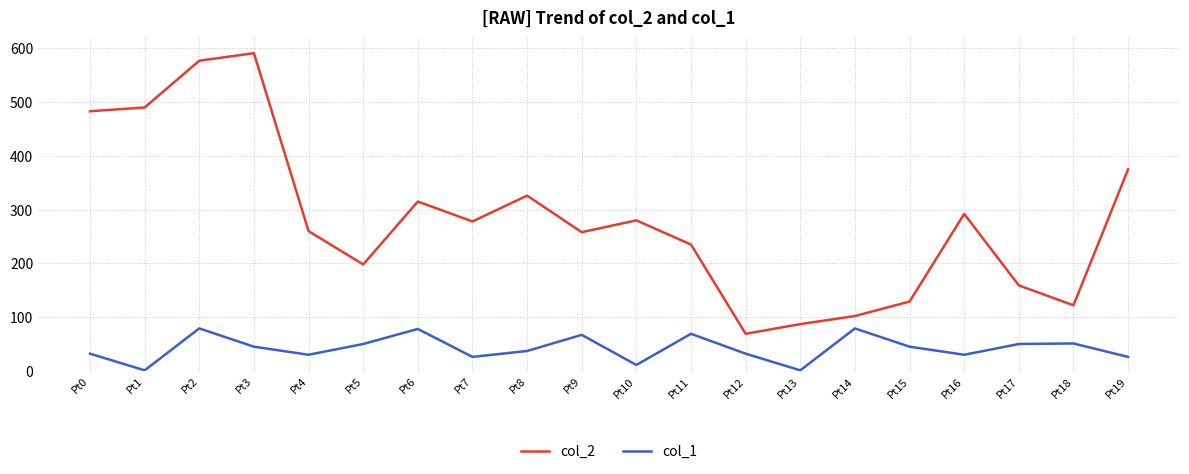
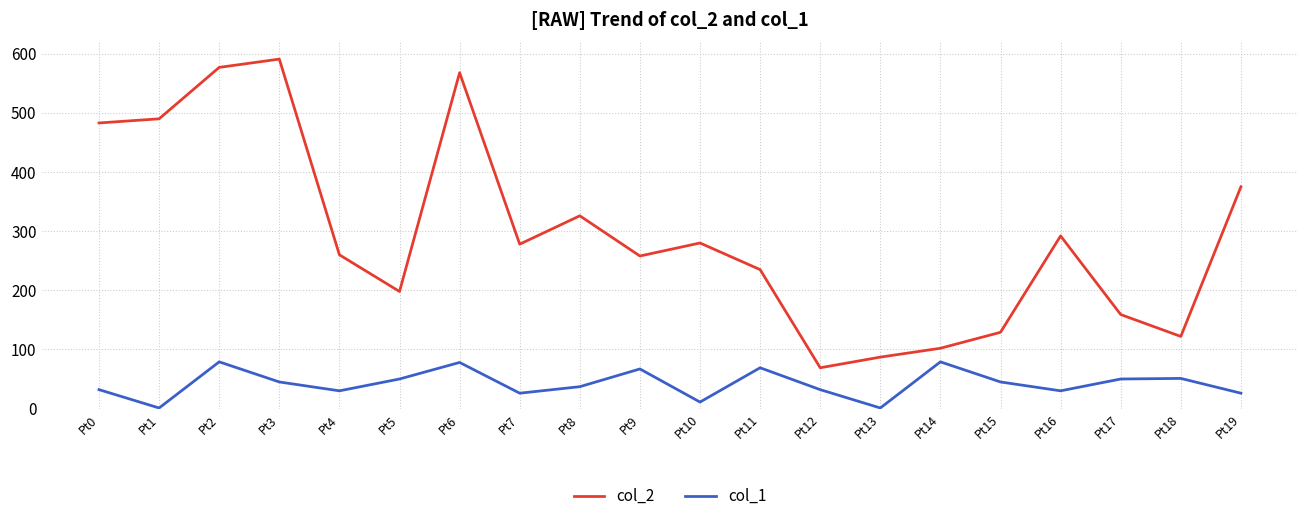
col_2, Pt6: 320 -> 570
